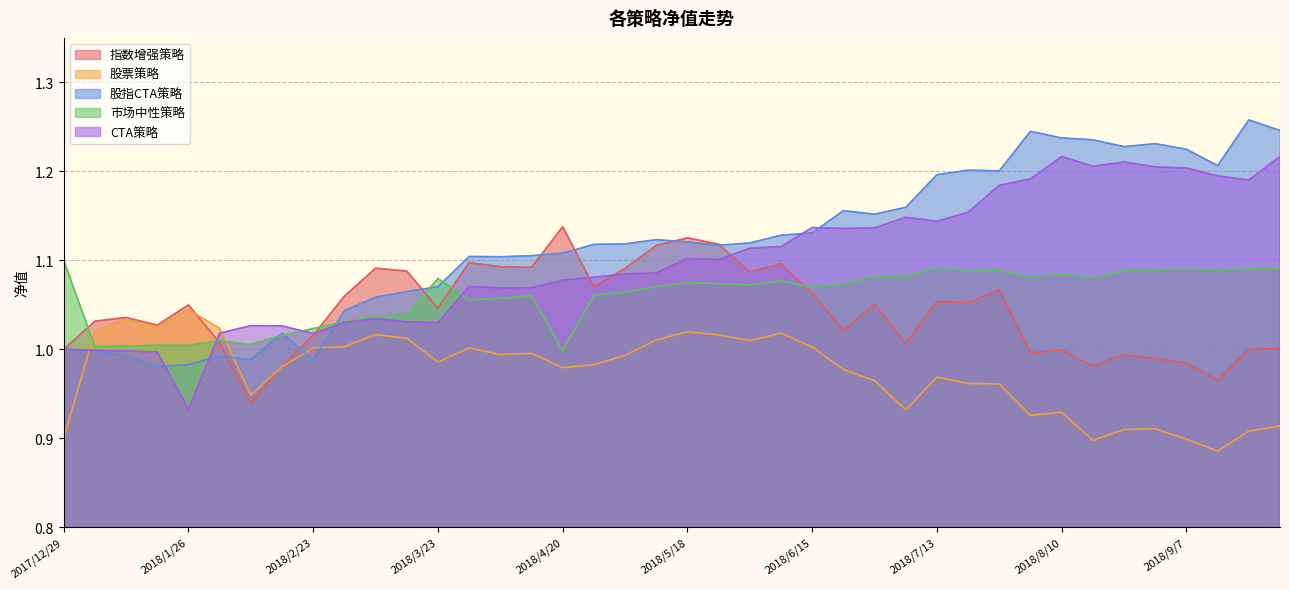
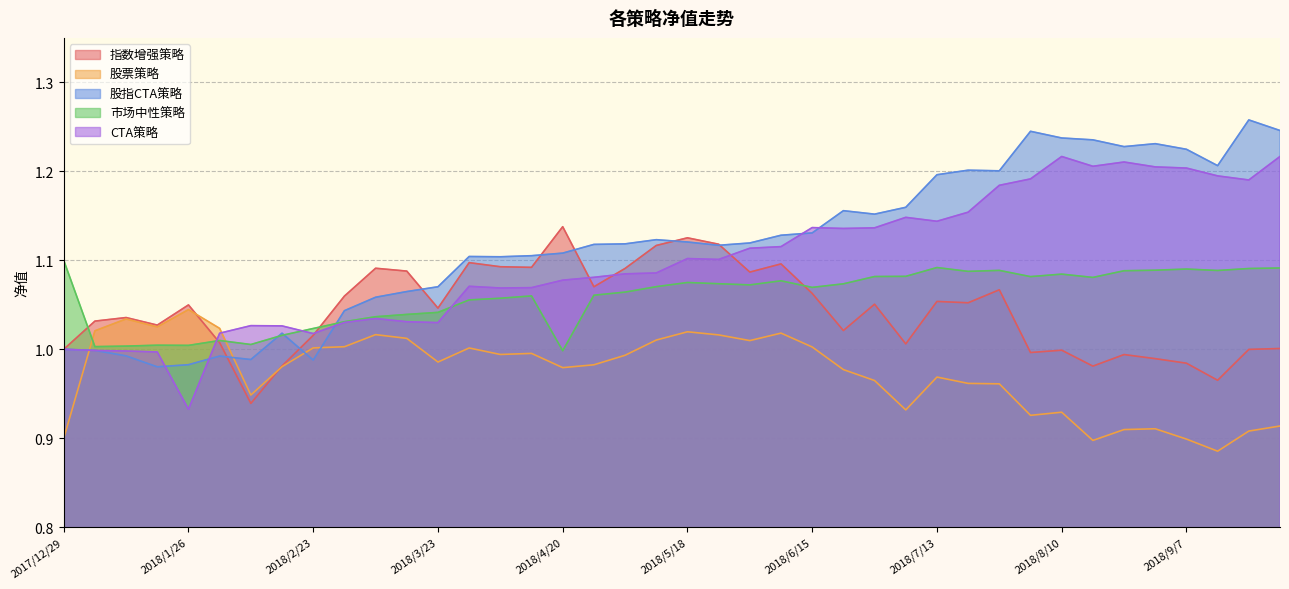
市场中性策略, 2018/3/23: 1.08 -> 1.04
